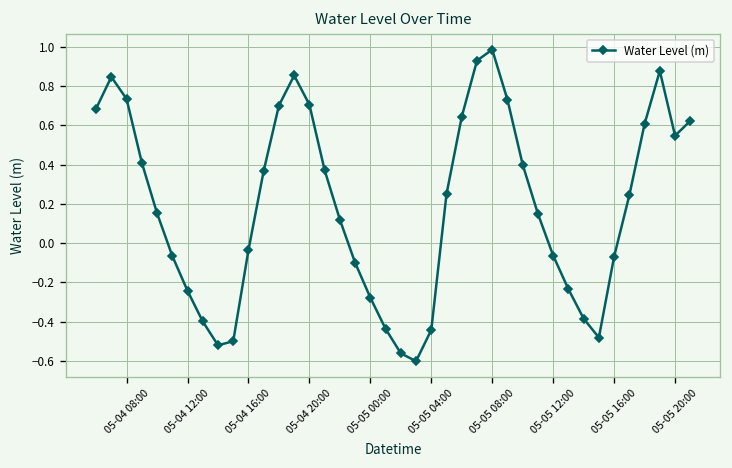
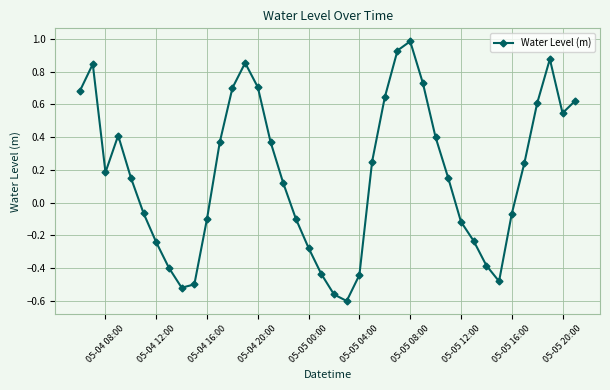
05-04 08:00: 0.73 -> 0.18
05-04 16:00: -0.04 -> -0.10
05-05 12:00: -0.06 -> -0.12
